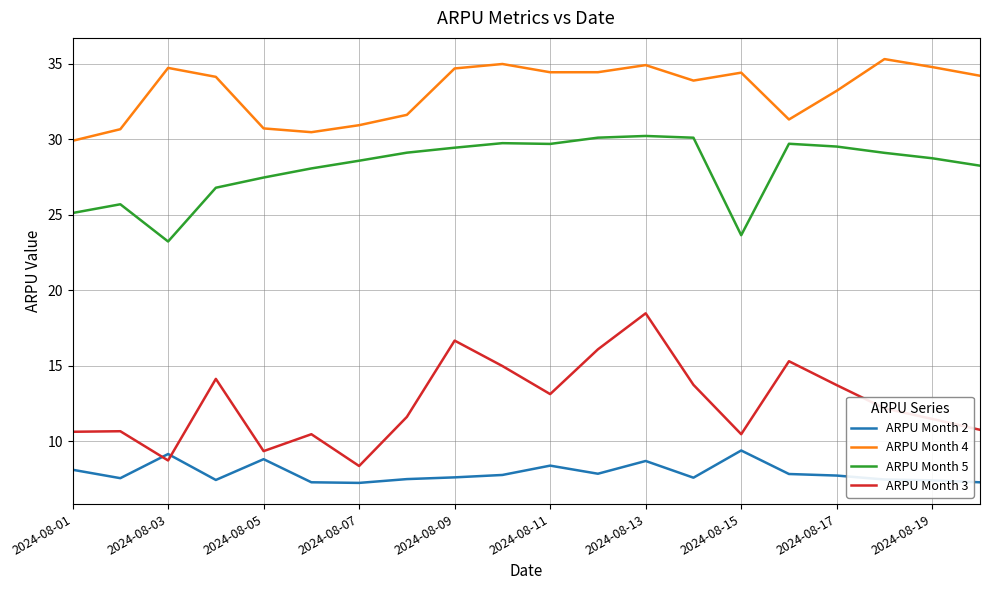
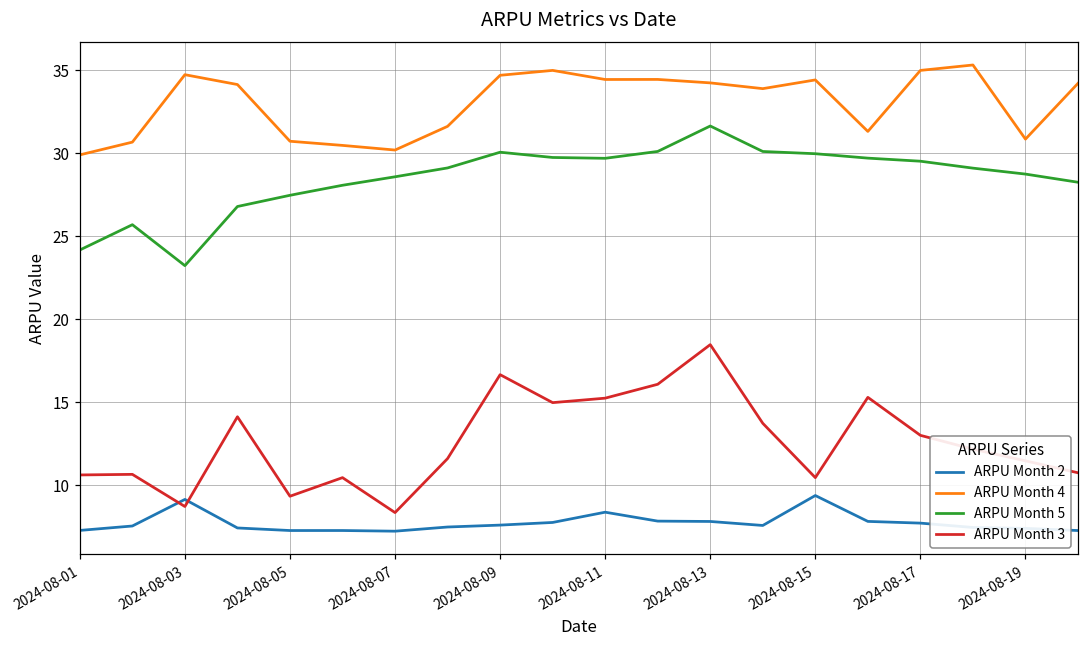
ARPU Month 2, 2024-08-01: 8.1 -> 7.3
ARPU Month 5, 2024-08-01: 25.1 -> 24.2
ARPU Month 2, 2024-08-05: 8.8 -> 7.3
ARPU Month 4, 2024-08-07: 30.9 -> 30.2
ARPU Month 5, 2024-08-09: 29.4 -> 30.1
ARPU Month 3, 2024-08-11: 13.1 -> 15.3
ARPU Month 2, 2024-08-13: 8.7 -> 7.8
ARPU Month 4, 2024-08-13: 34.9 -> 34.2
ARPU Month 5, 2024-08-13: 30.2 -> 31.6
ARPU Month 5, 2024-08-15: 23.6 -> 30.0
ARPU Month 4, 2024-08-17: 33.2 -> 35.0
ARPU Month 3, 2024-08-17: 13.7 -> 13.0
ARPU Month 4, 2024-08-19: 34.8 -> 30.8
